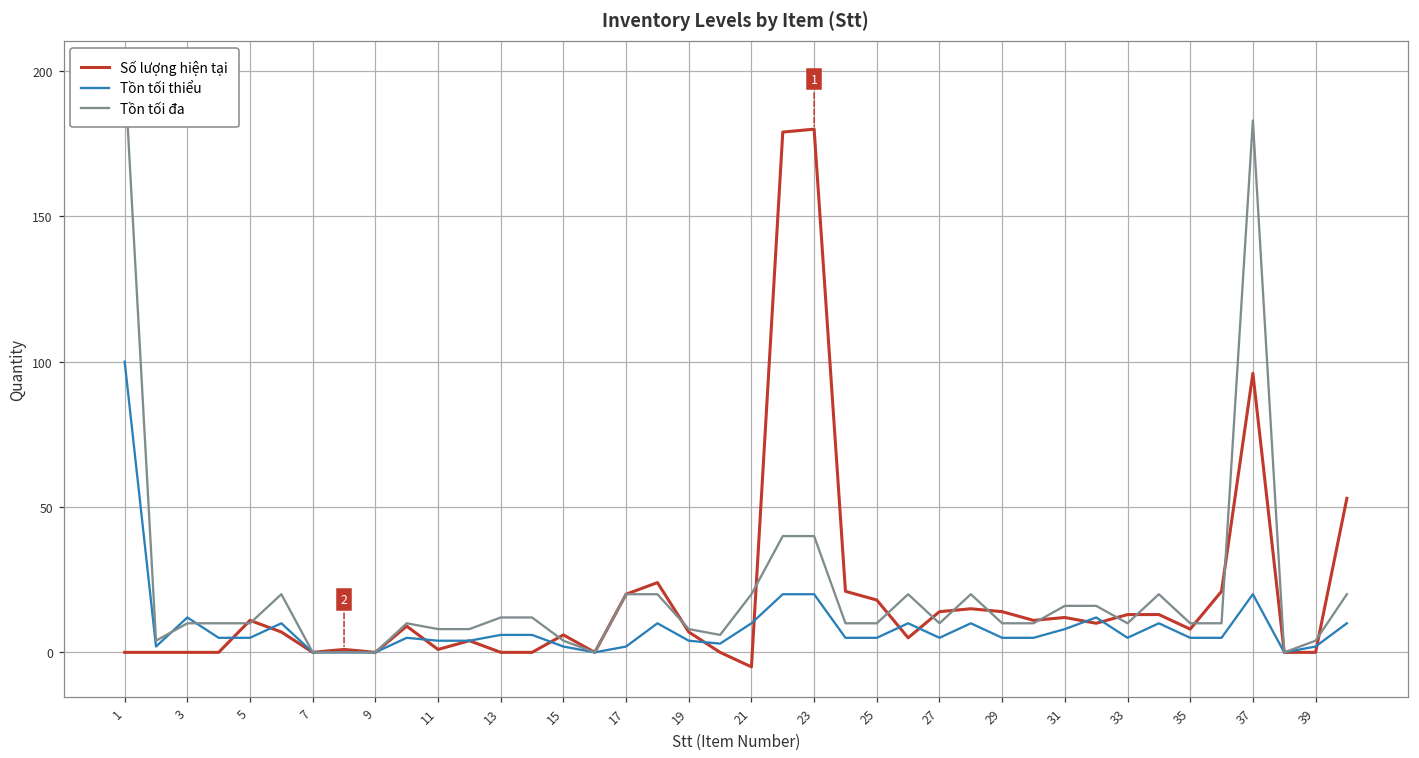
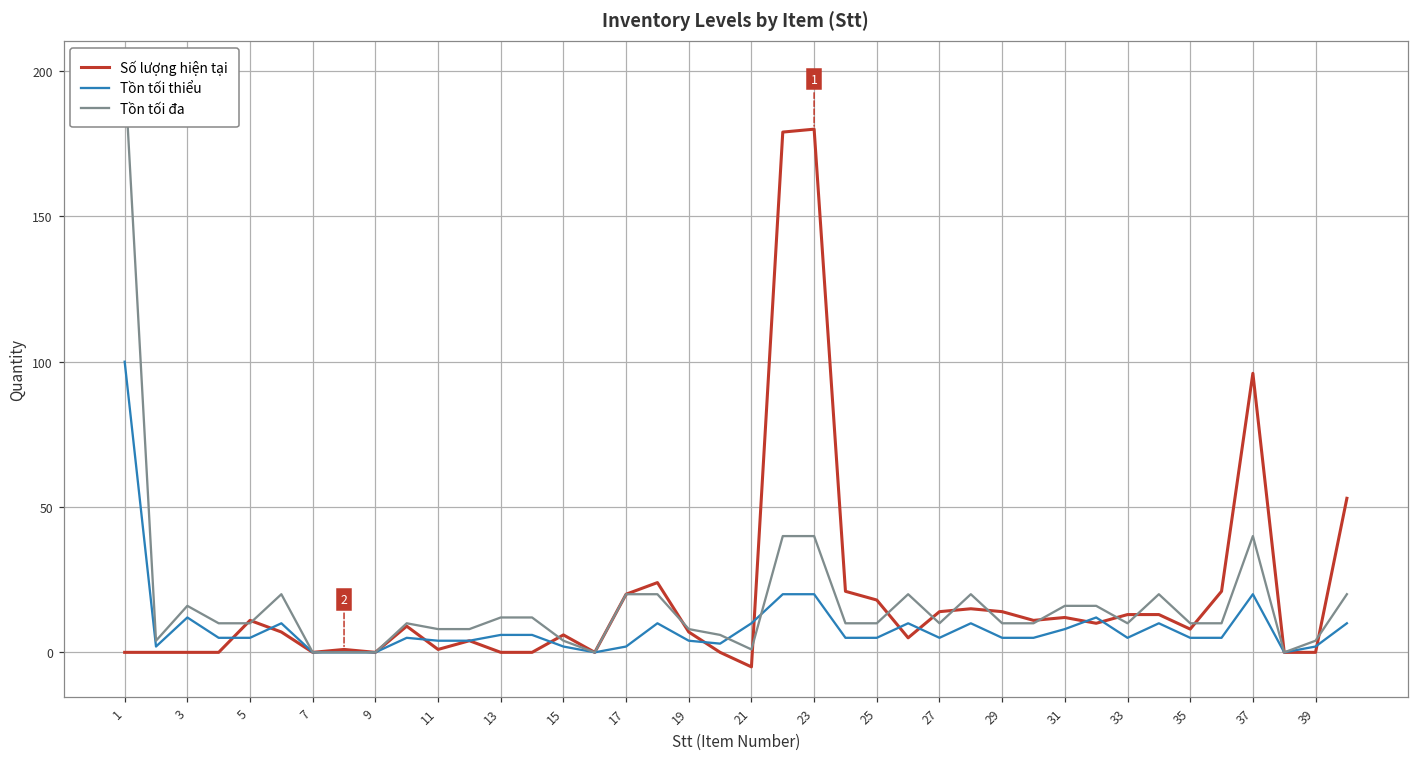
Tồn tối đa, 3: 10 -> 16
Tồn tối đa, 21: 20 -> 1
Tồn tối đa, 37: 183 -> 40
